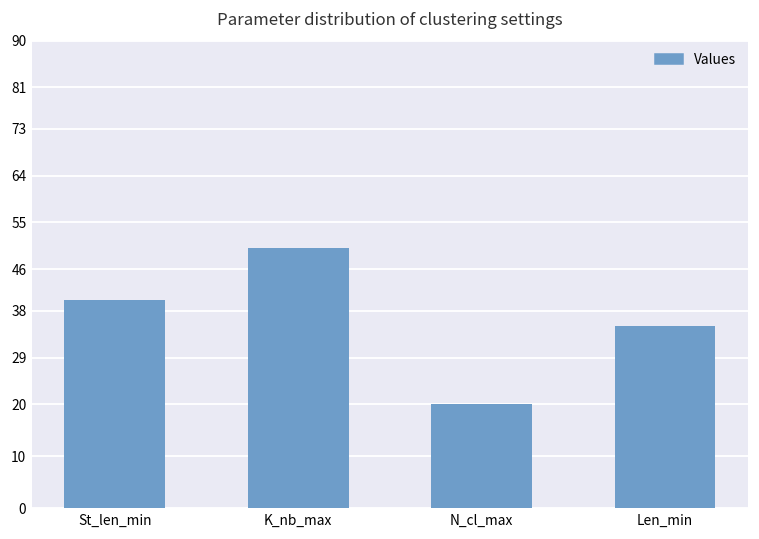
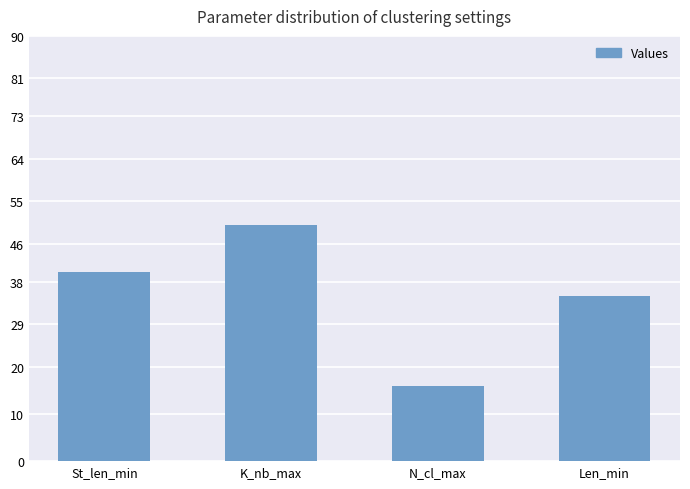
N_cl_max: 20 -> 16
